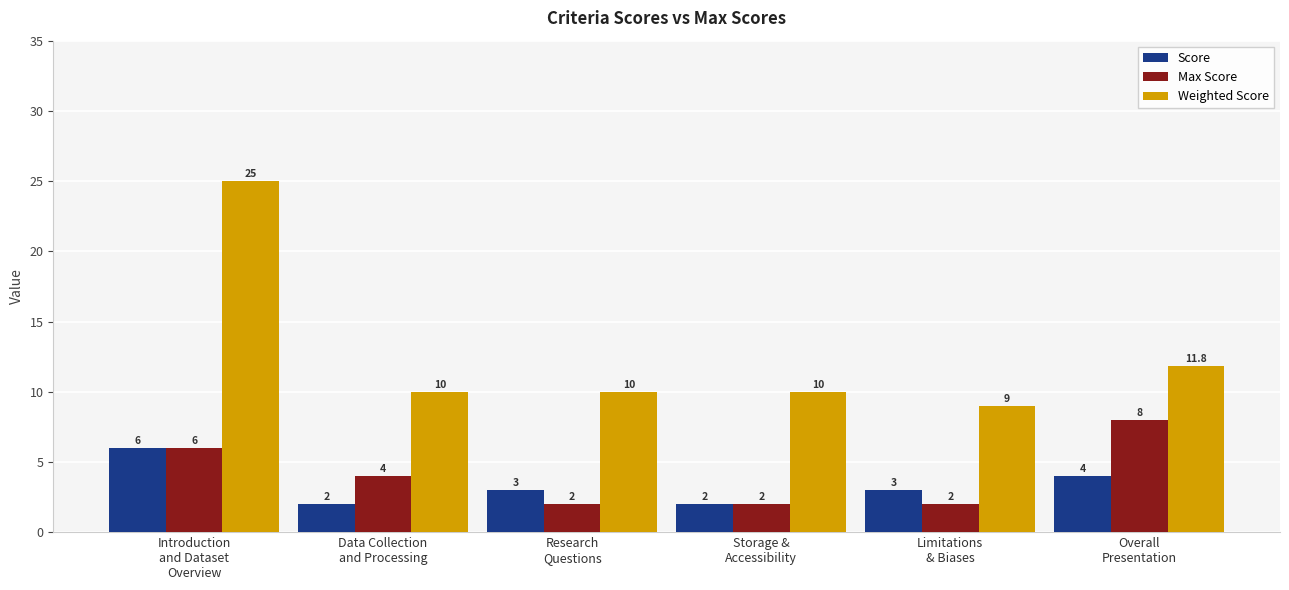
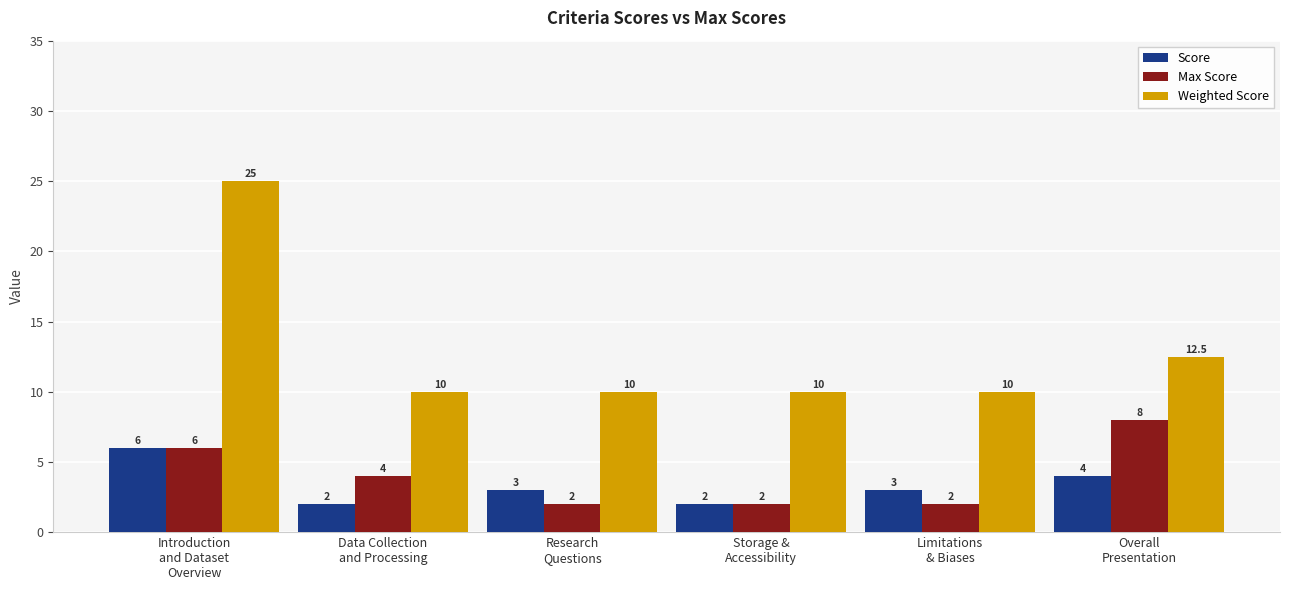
Weighted Score, Limitations & Biases: 9 -> 10
Weighted Score, Overall Presentation: 11.8 -> 12.5
